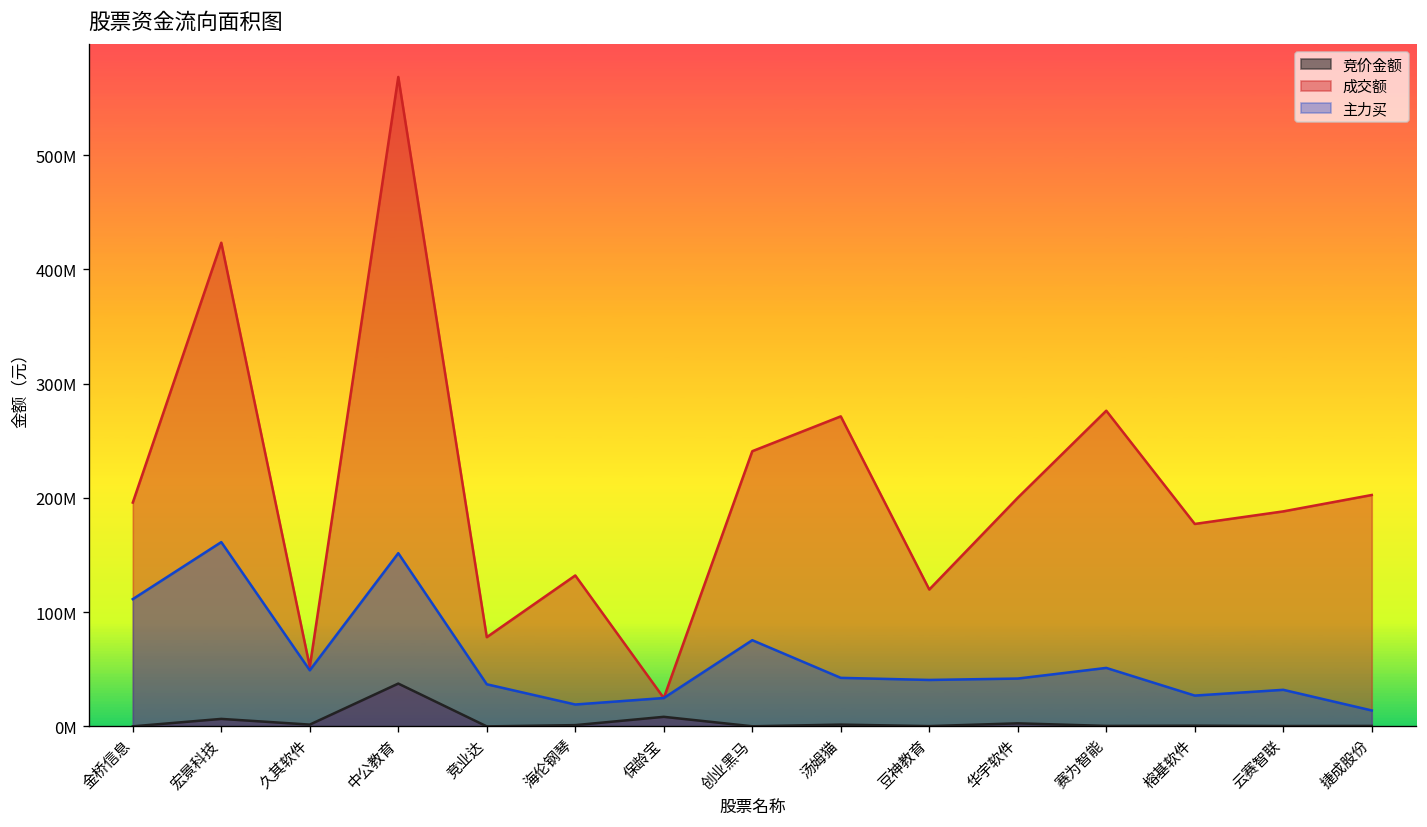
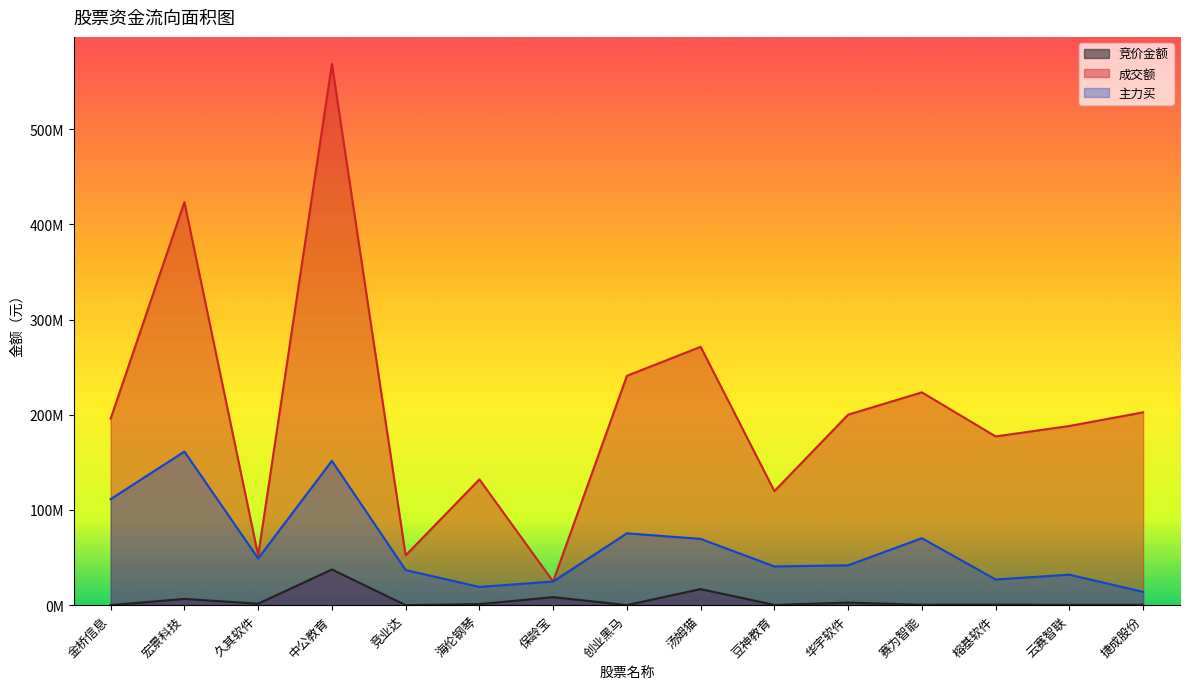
成交额, 竞业达: 80000000 -> 50000000
竞价金额, 汤姆猫: 0 -> 20000000
主力买, 汤姆猫: 40000000 -> 70000000
成交额, 赛为智能: 280000000 -> 220000000
主力买, 赛为智能: 50000000 -> 70000000
